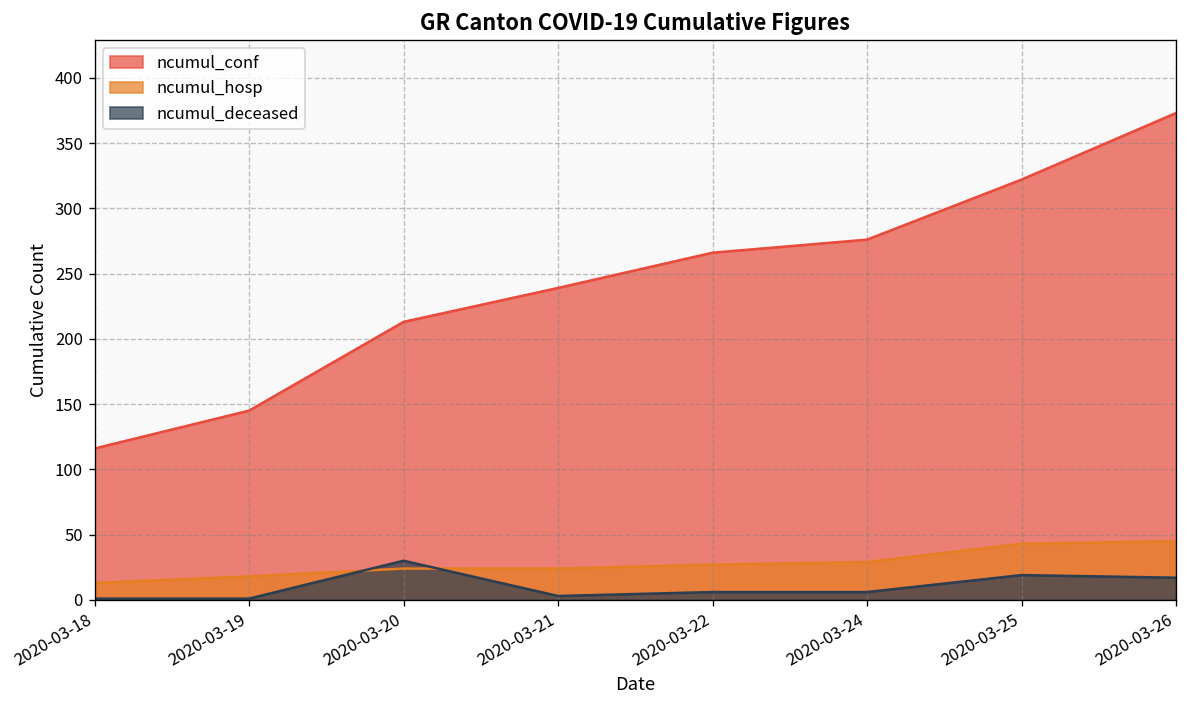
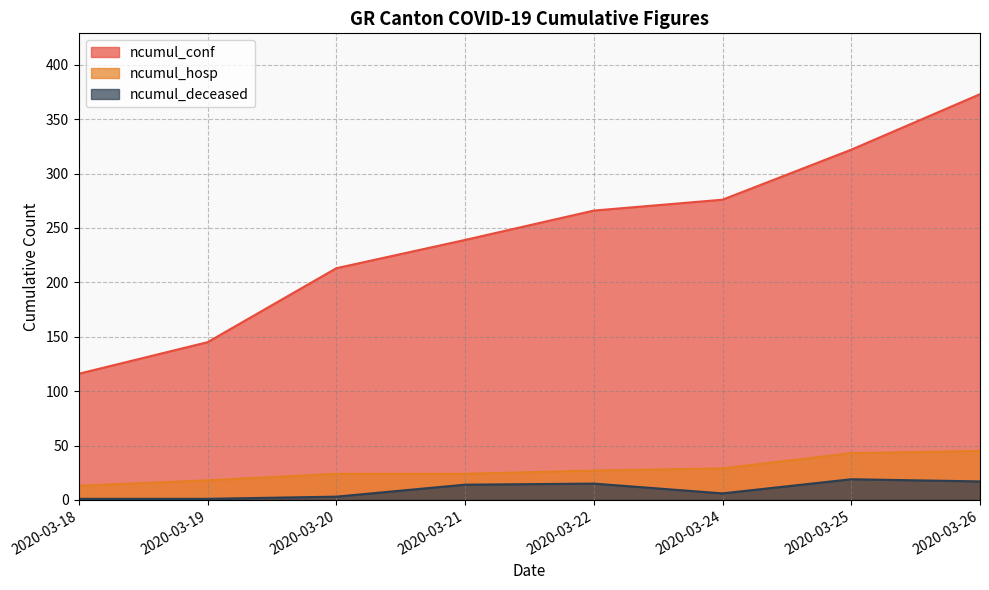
ncumul_deceased, 2020-03-20: 30 -> 3
ncumul_deceased, 2020-03-21: 3 -> 14
ncumul_deceased, 2020-03-22: 6 -> 15
